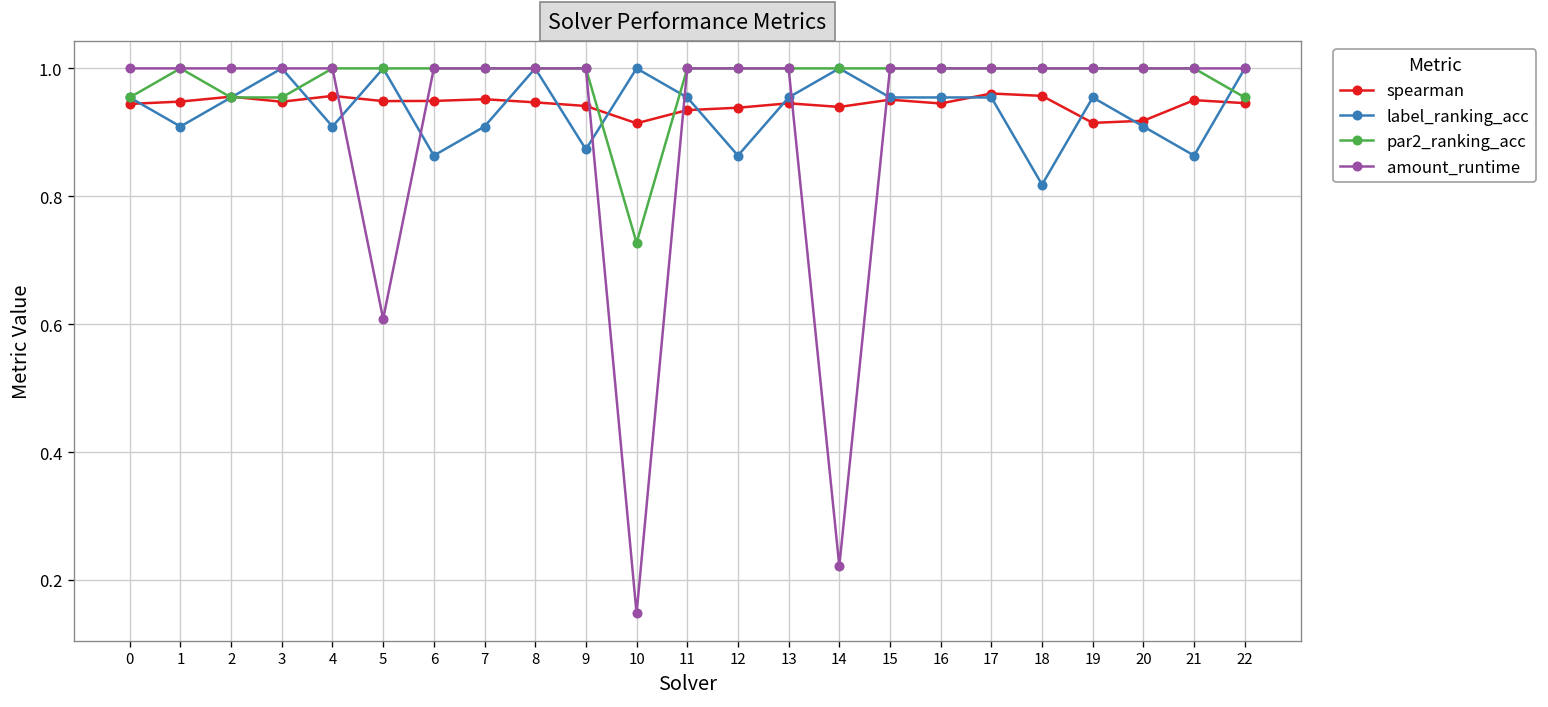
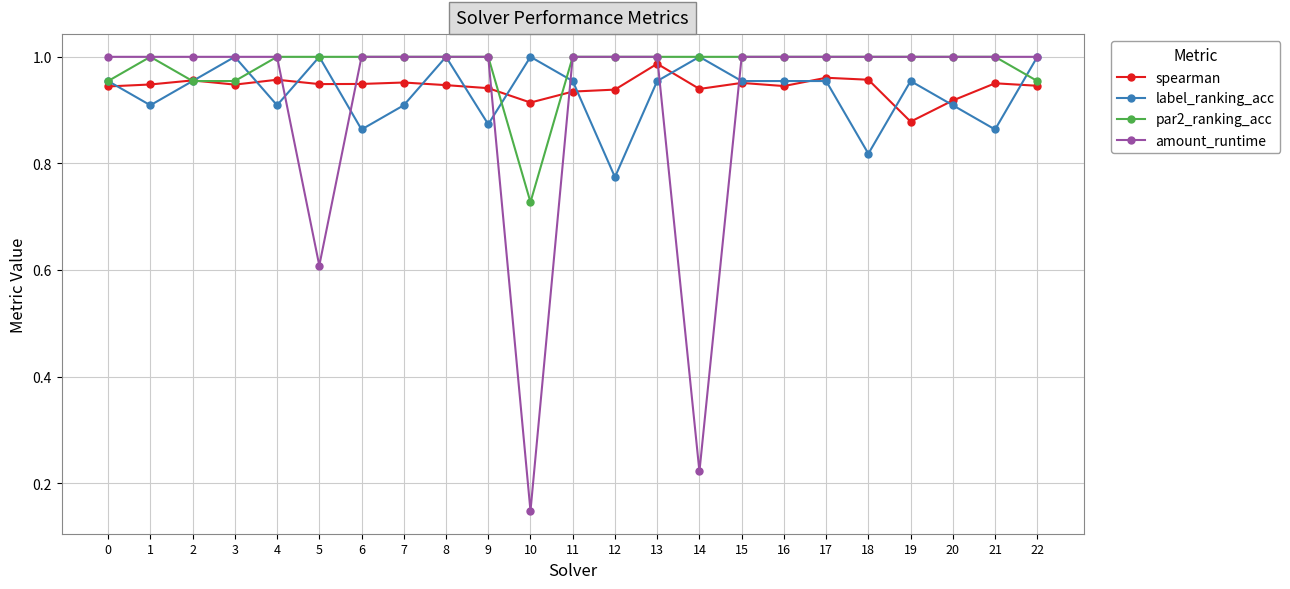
label_ranking_acc, 12: 0.86 -> 0.77
spearman, 13: 0.95 -> 0.99
spearman, 19: 0.91 -> 0.88
